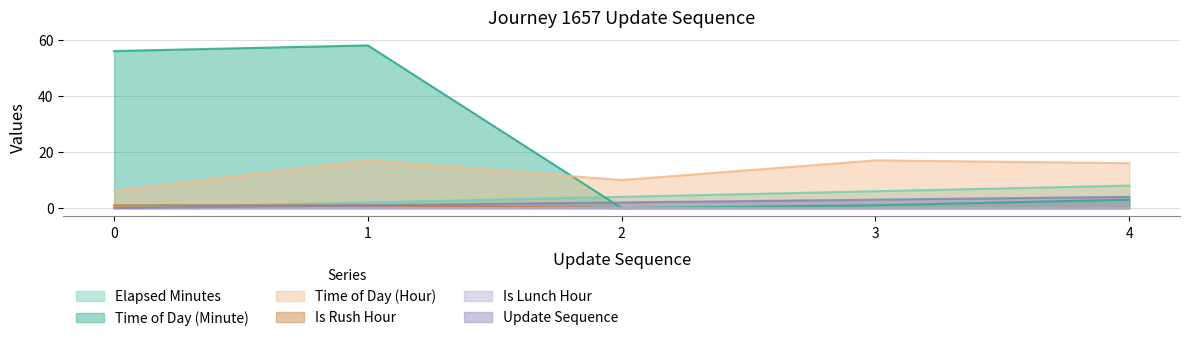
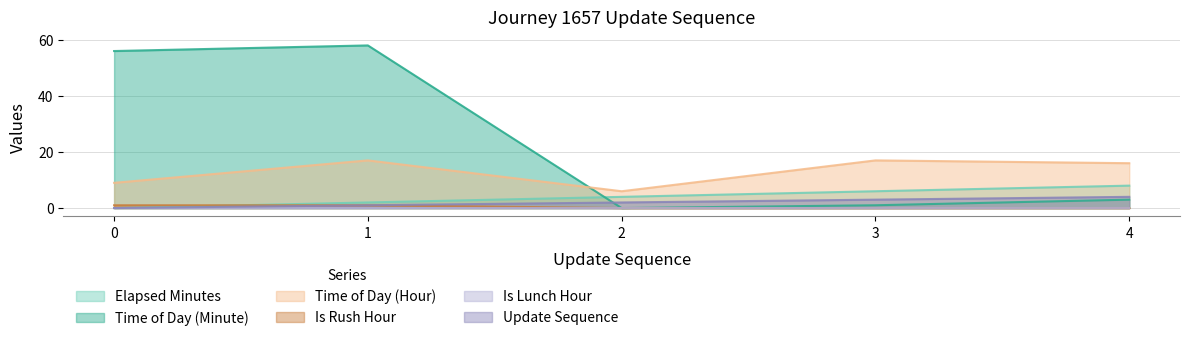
Time of Day (Hour), 0: 6 -> 9
Time of Day (Hour), 2: 10 -> 6
